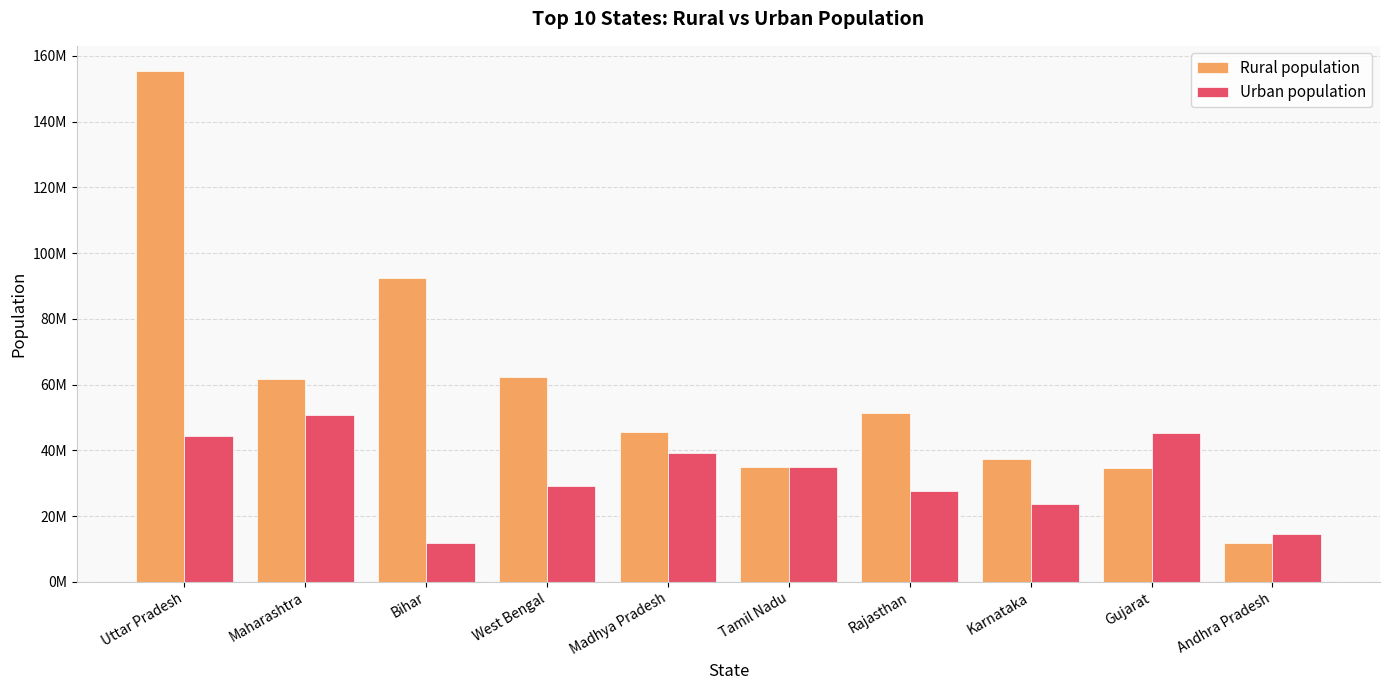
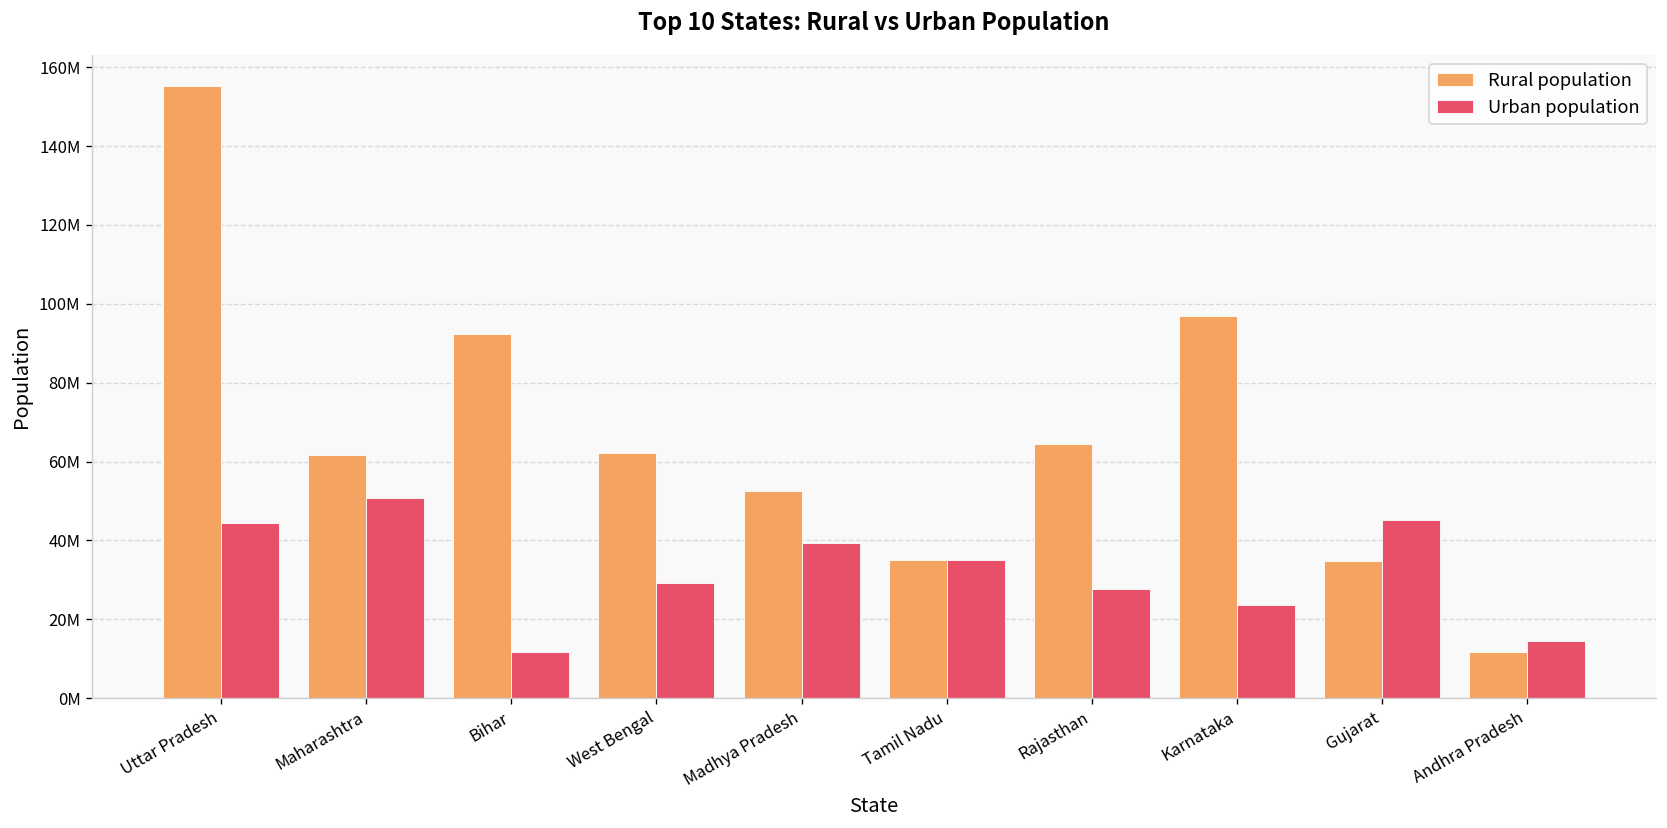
Rural population, Madhya Pradesh: 46000000 -> 53000000
Rural population, Rajasthan: 52000000 -> 65000000
Rural population, Karnataka: 37000000 -> 97000000
